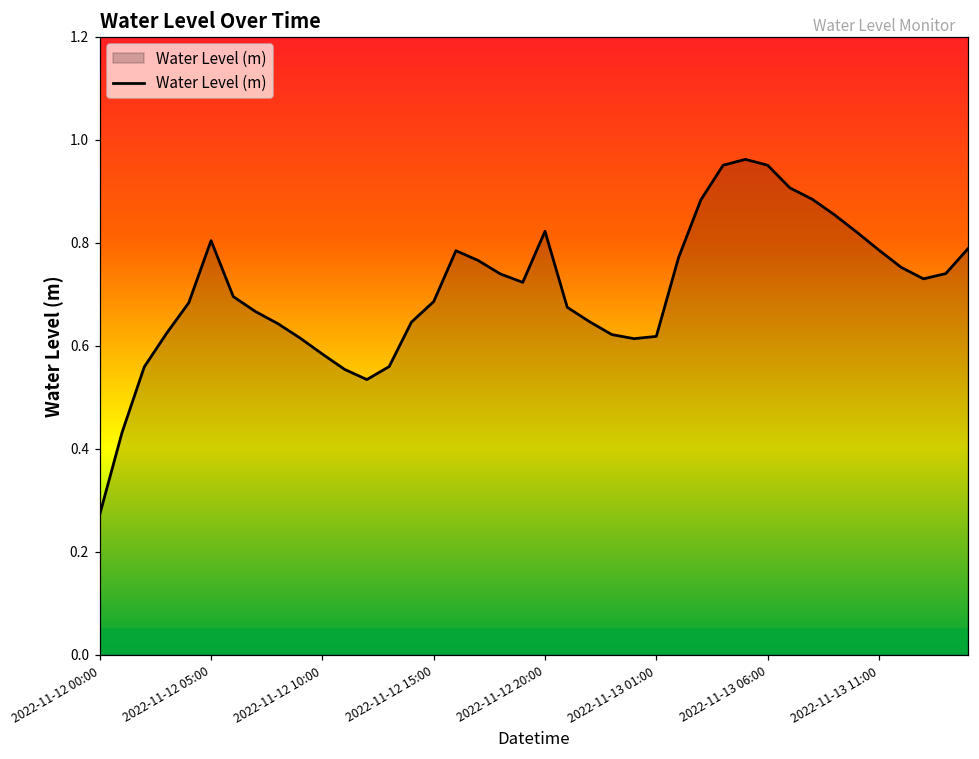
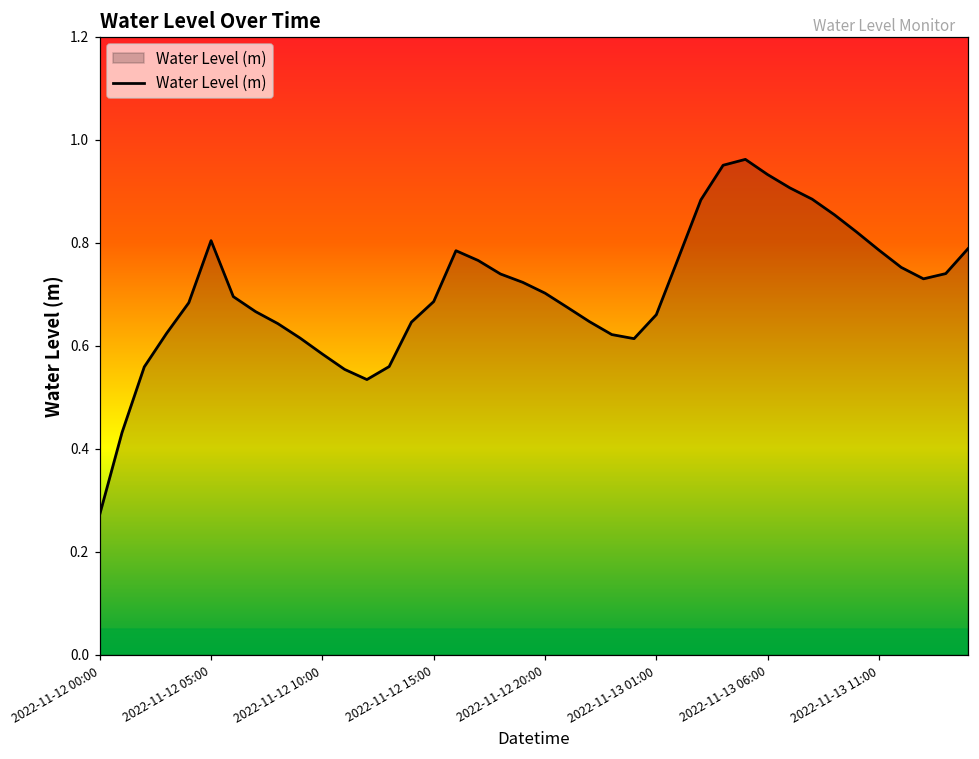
2022-11-12 20:00: 0.82 -> 0.70
2022-11-13 01:00: 0.62 -> 0.66
2022-11-13 06:00: 0.95 -> 0.93
